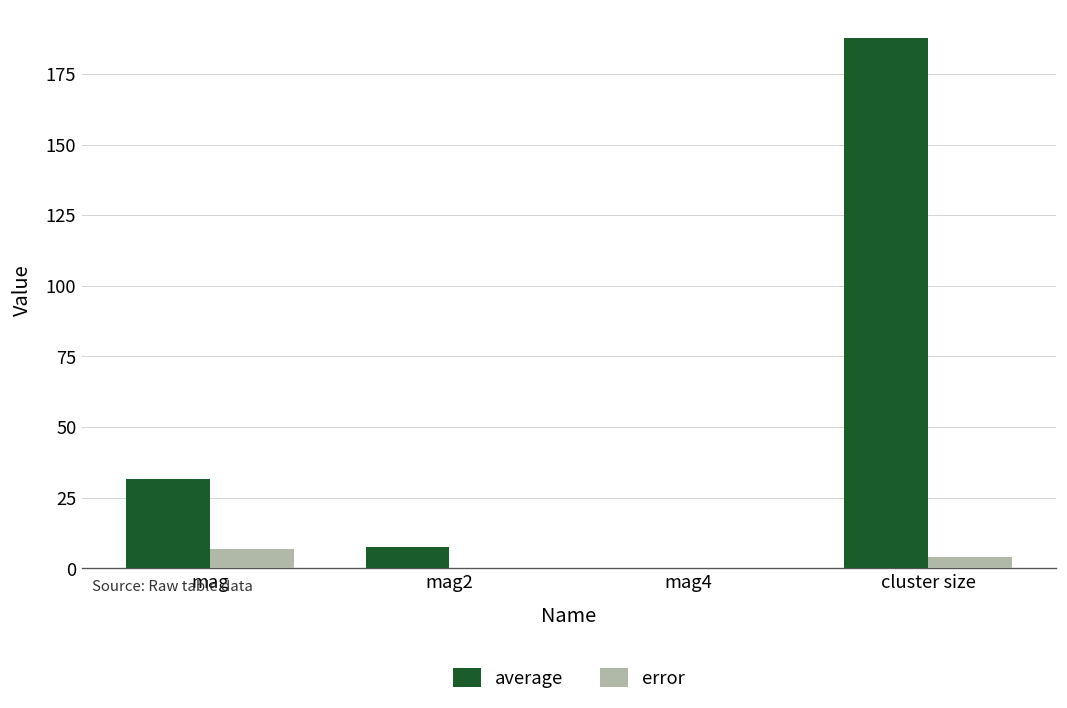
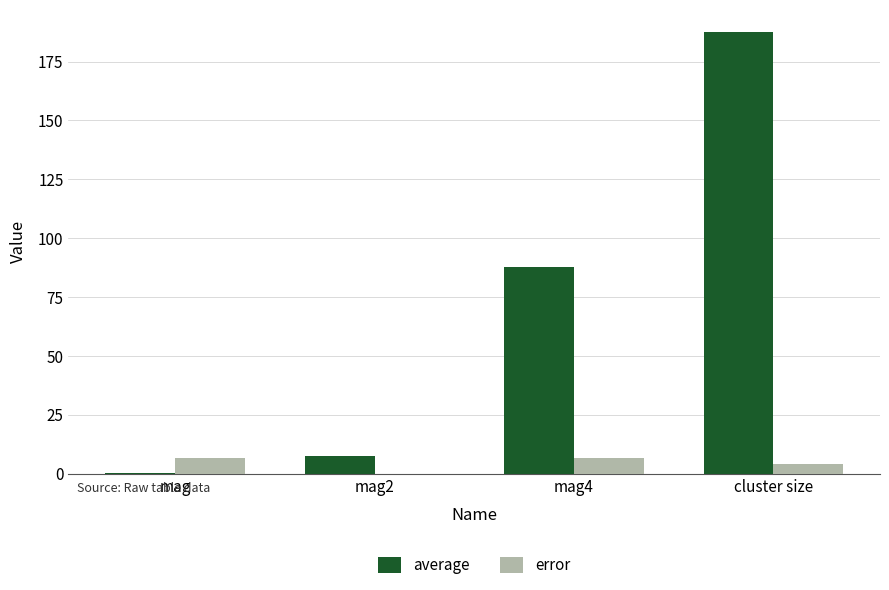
average, mag: 32 -> 0
average, mag4: 0 -> 88
error, mag4: 0 -> 7
